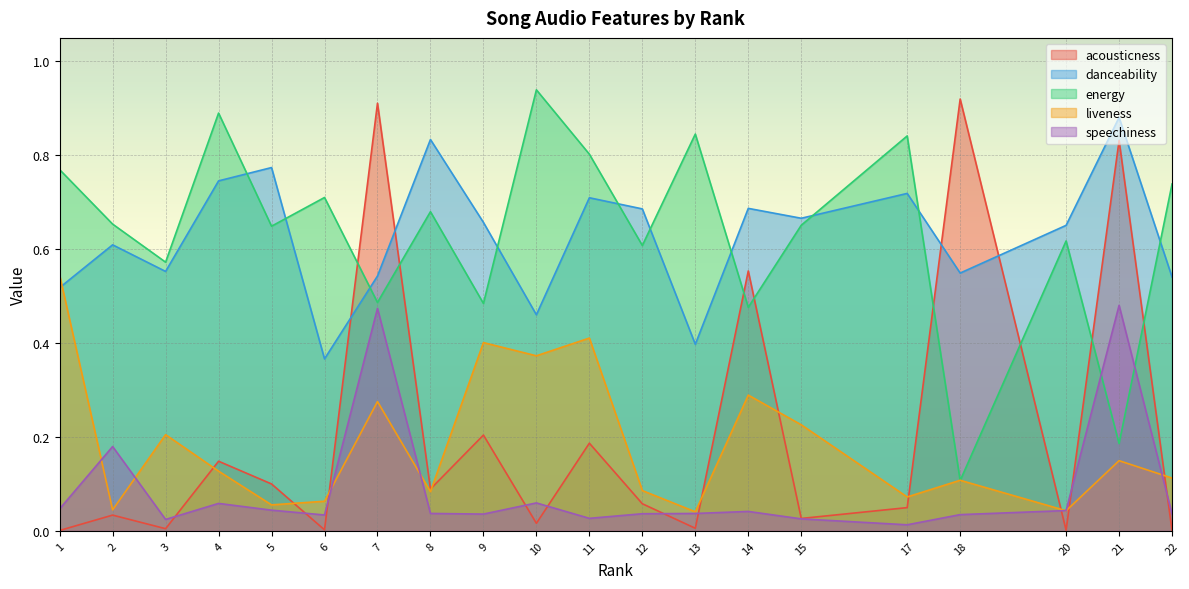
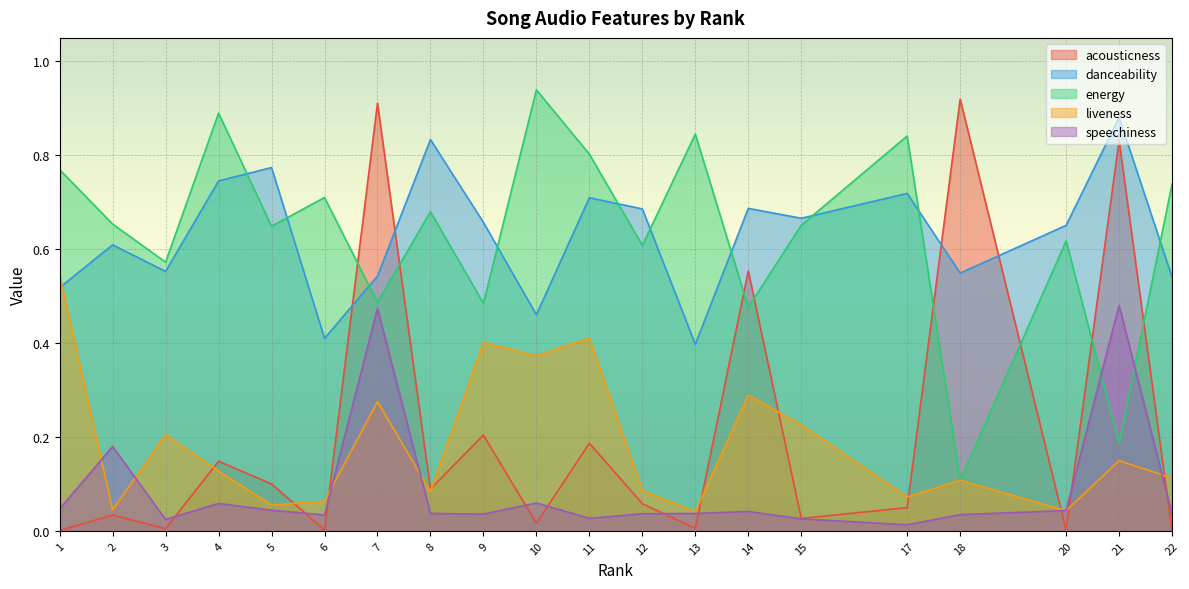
danceability, 6: 0.37 -> 0.41
